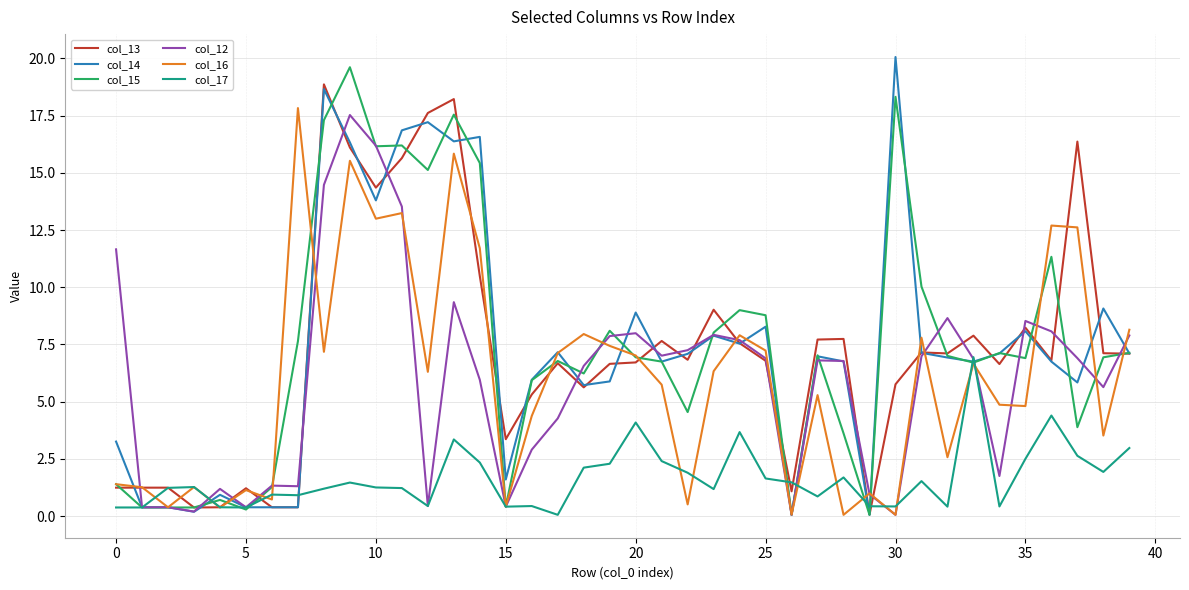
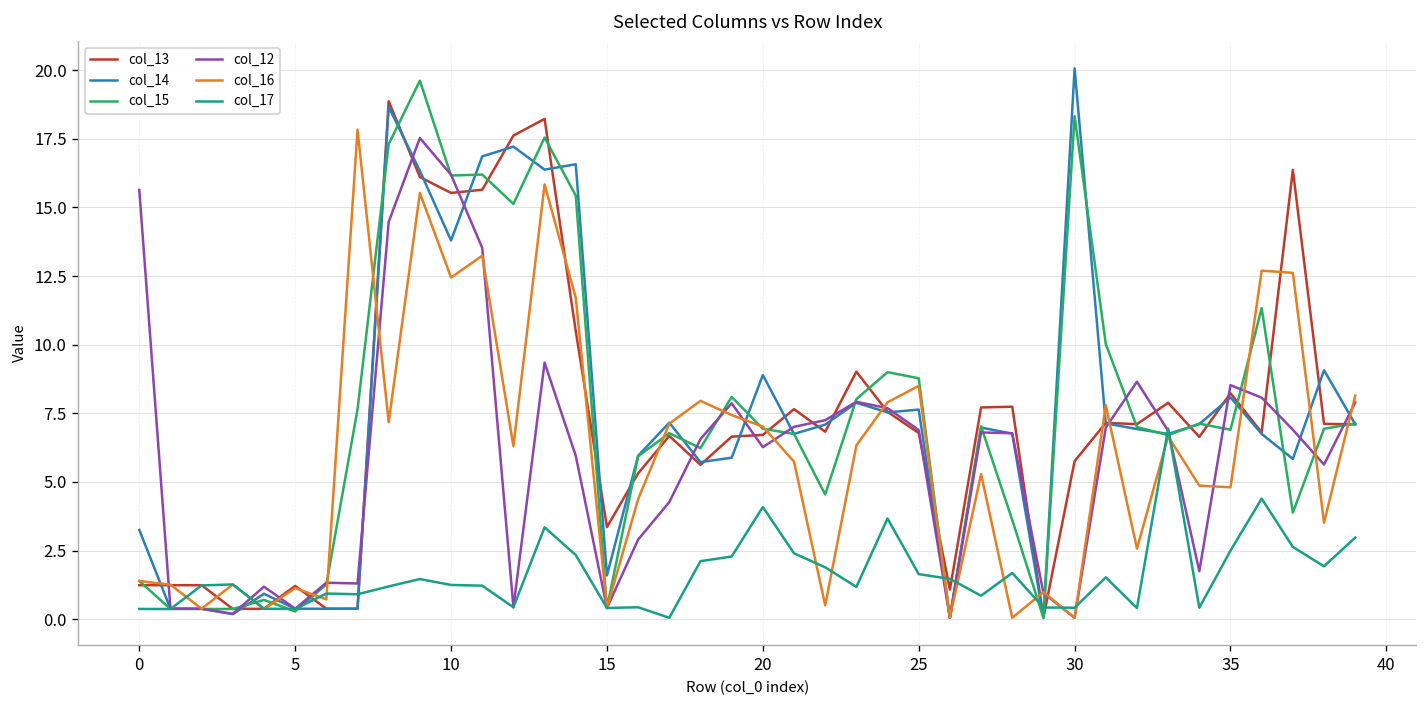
col_12, 0: 11.7 -> 15.6
col_13, 10: 14.4 -> 15.5
col_16, 10: 13.0 -> 12.4
col_12, 20: 8.0 -> 6.3
col_14, 25: 8.3 -> 7.6
col_16, 25: 7.2 -> 8.5
